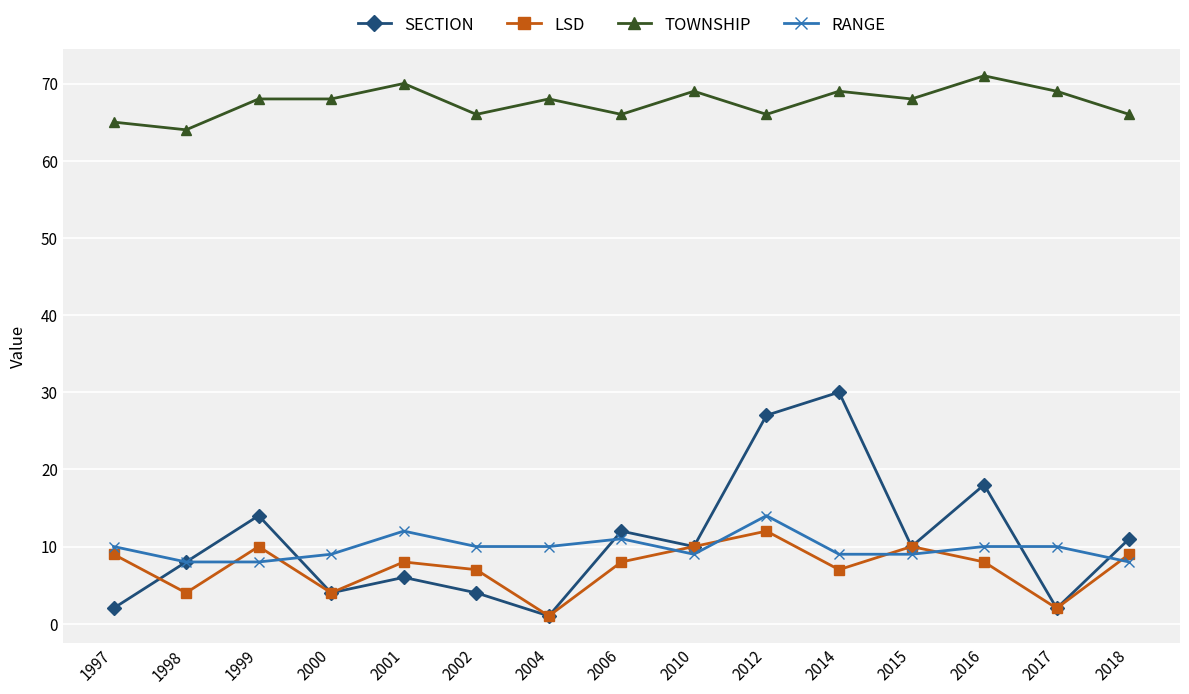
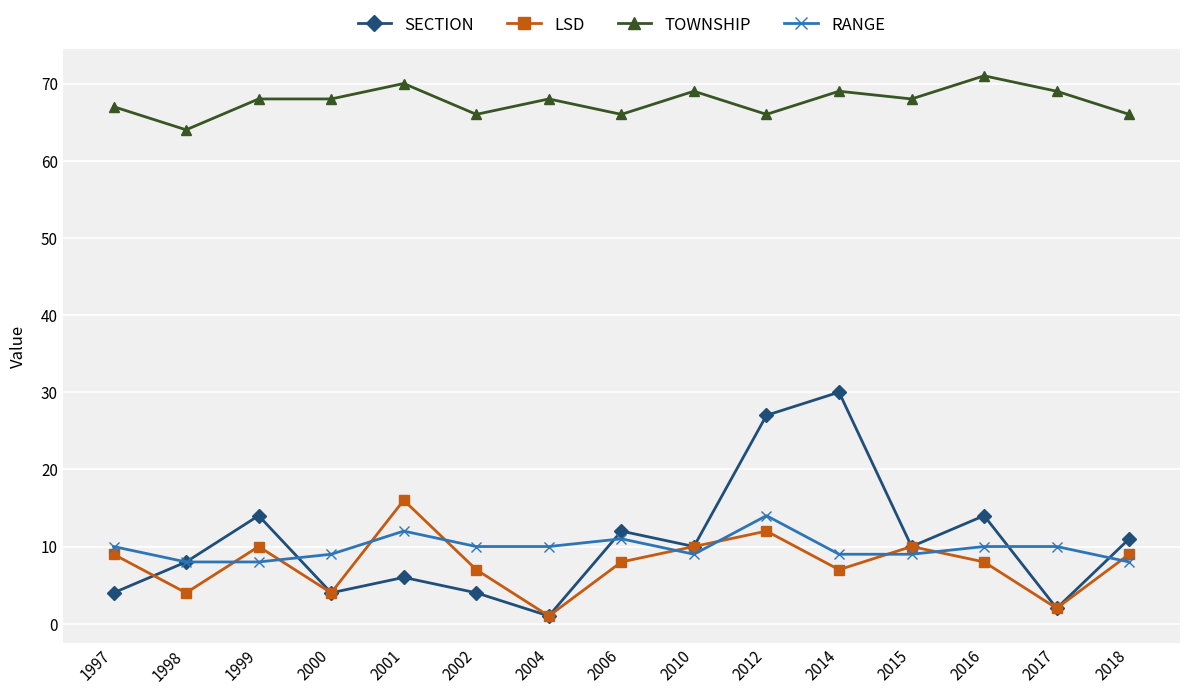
SECTION, 1997: 2 -> 4
TOWNSHIP, 1997: 65 -> 67
LSD, 2001: 8 -> 16
SECTION, 2016: 18 -> 14
